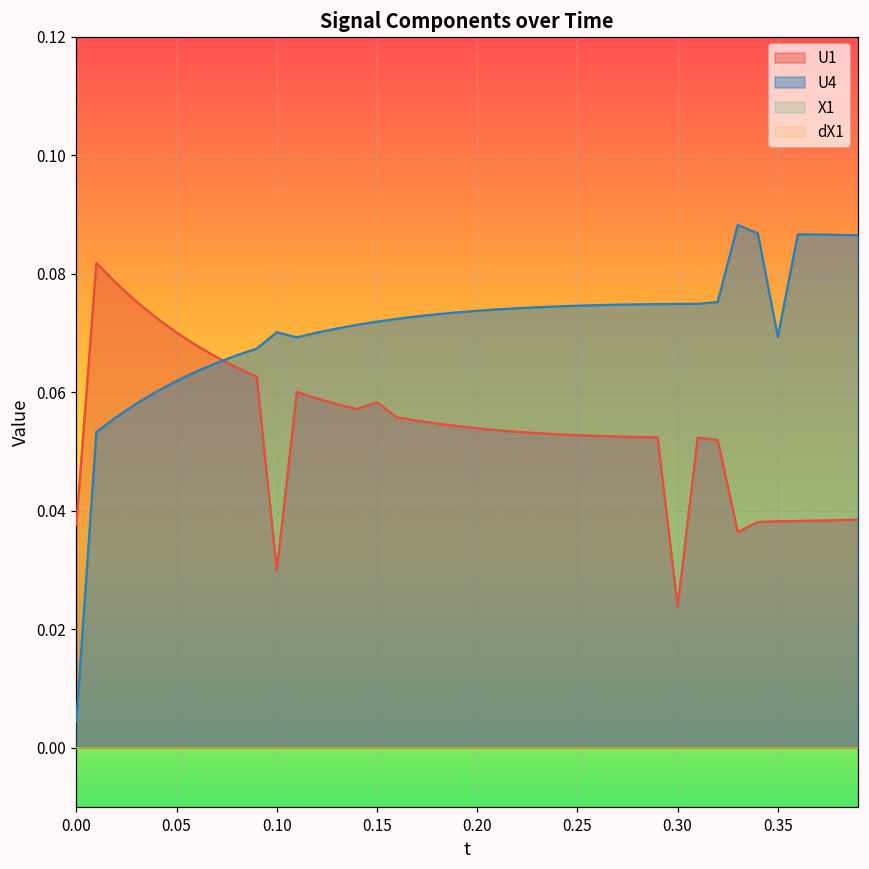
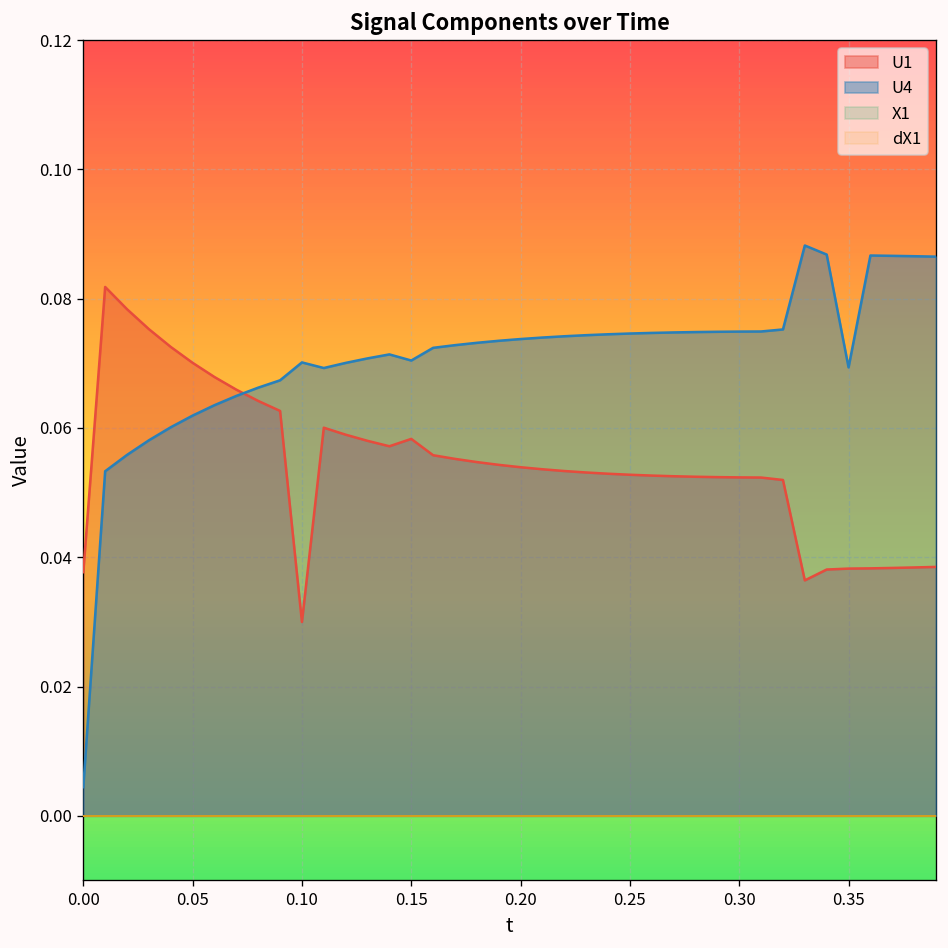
U4, 0.15: 0.072 -> 0.070
U1, 0.30: 0.024 -> 0.052
